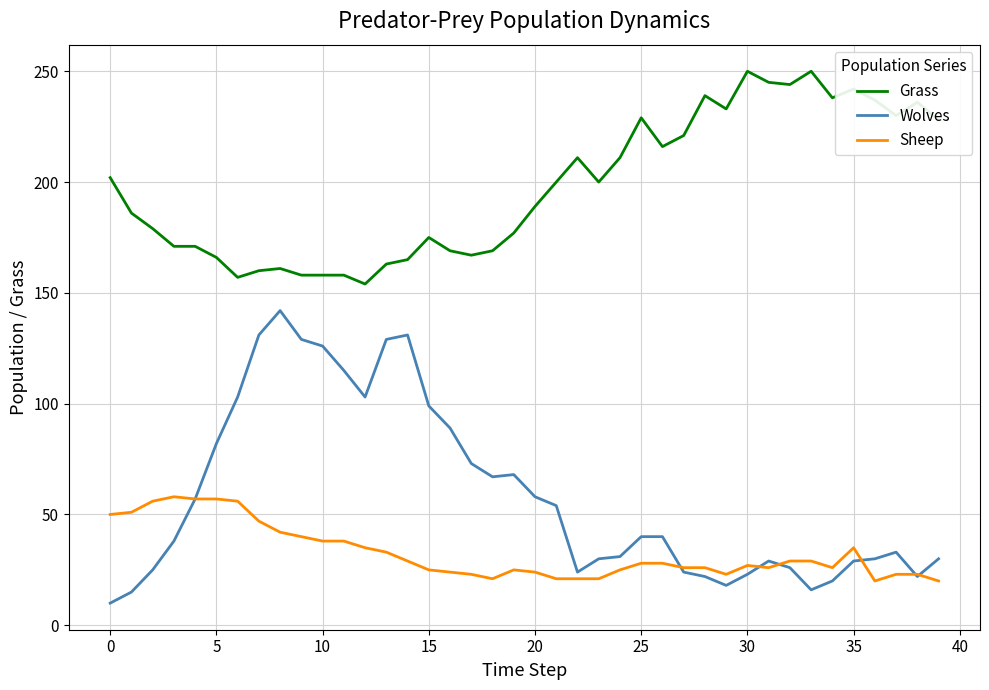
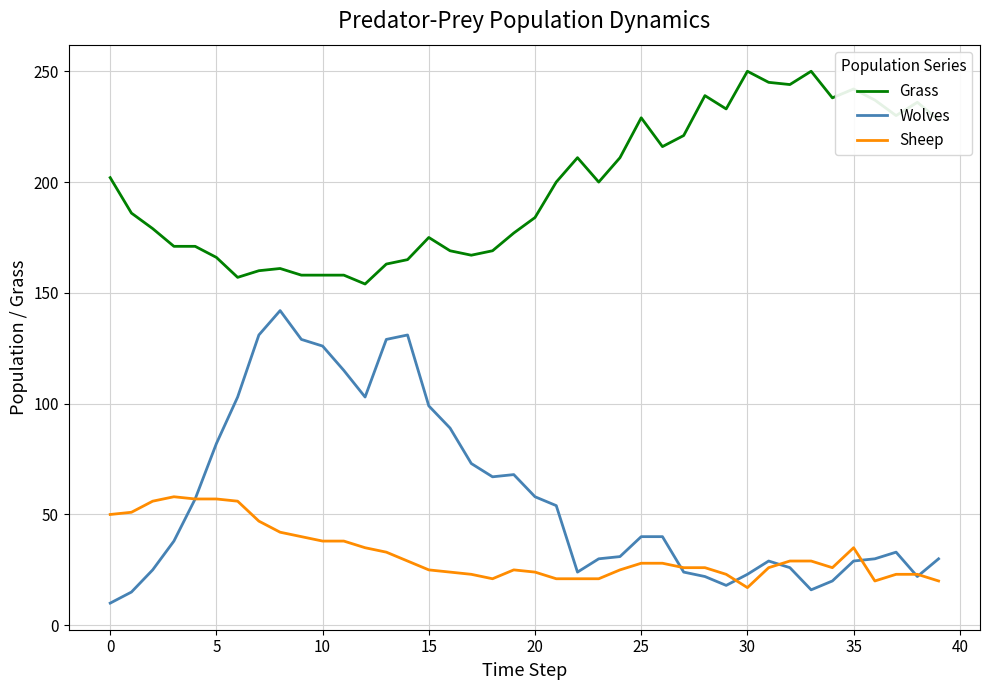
Grass, 20: 189 -> 184
Sheep, 30: 27 -> 17
